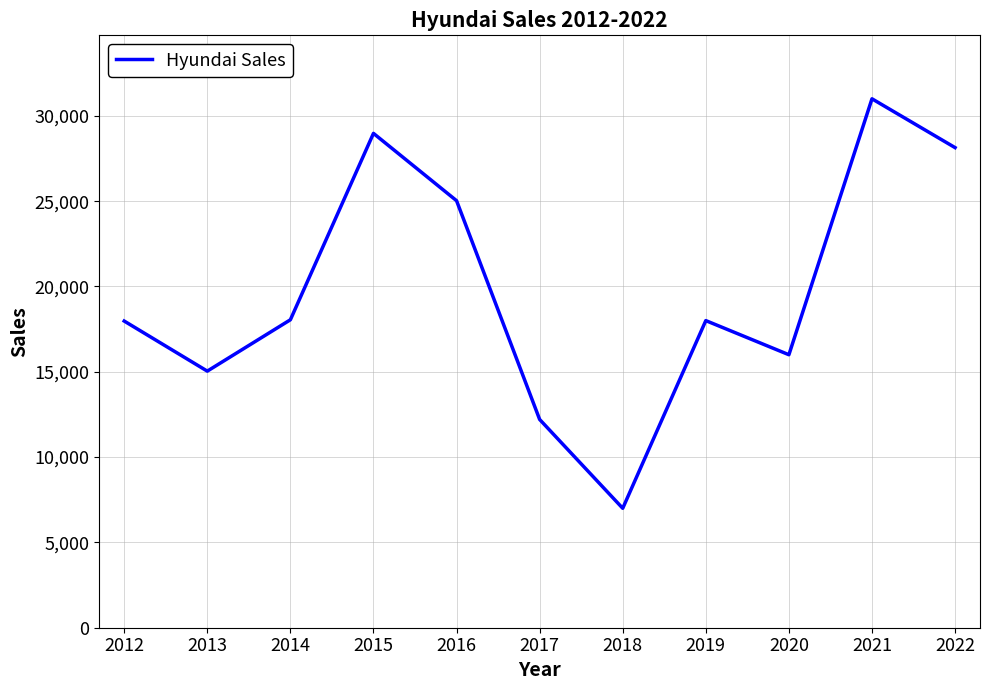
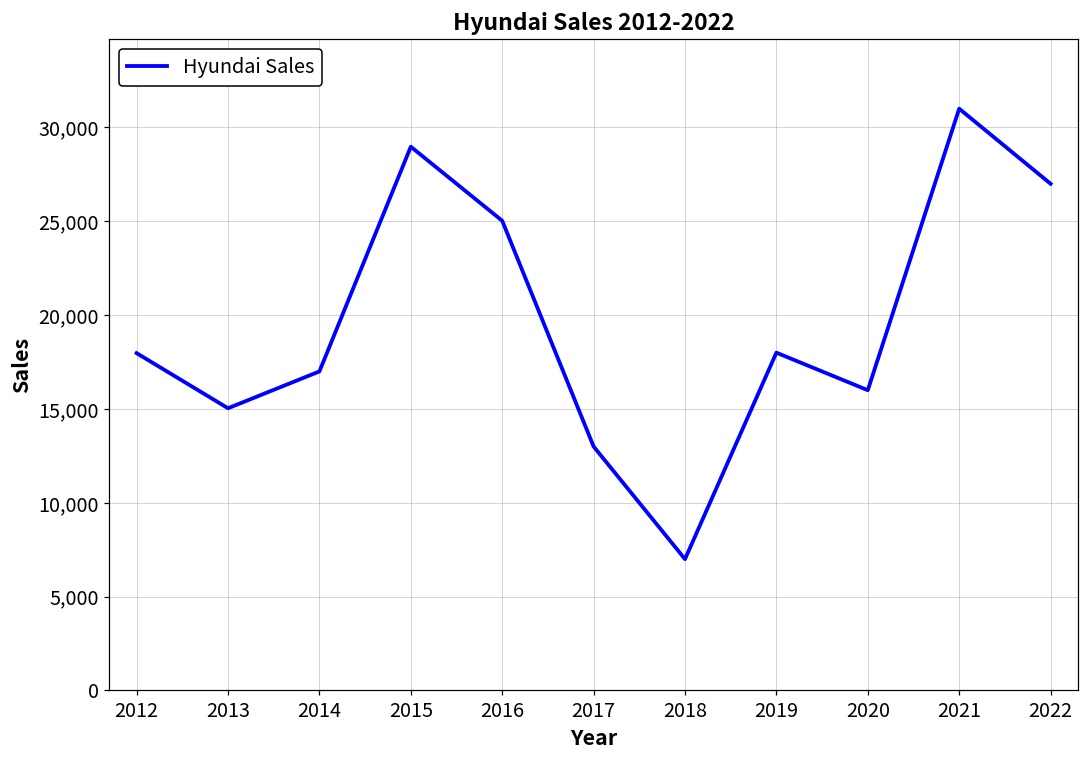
2014: 18,000 -> 17,000
2017: 12,200 -> 13,000
2022: 28,100 -> 27,000
